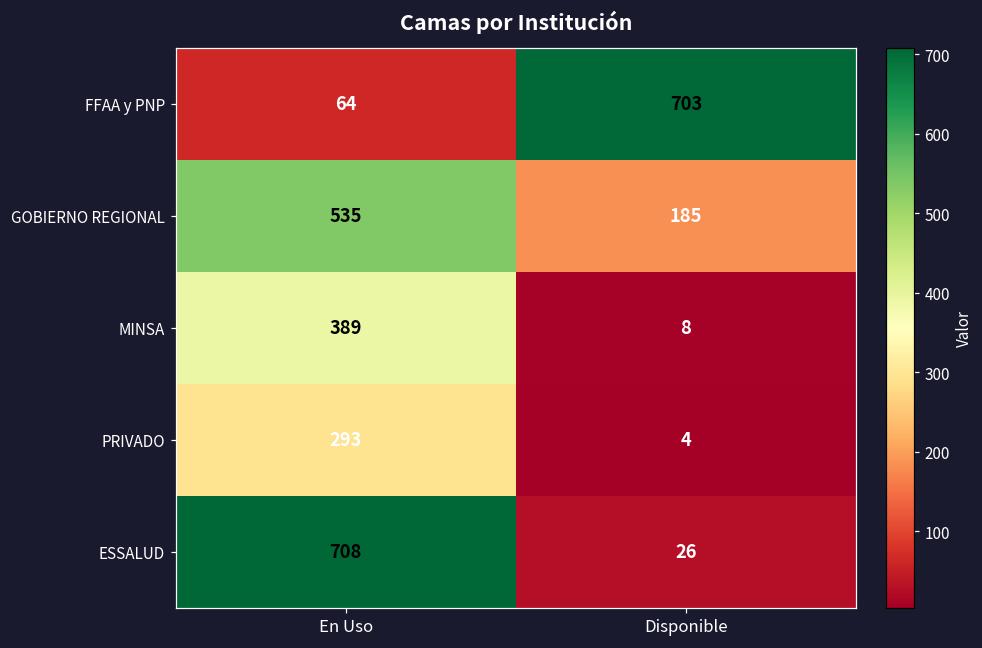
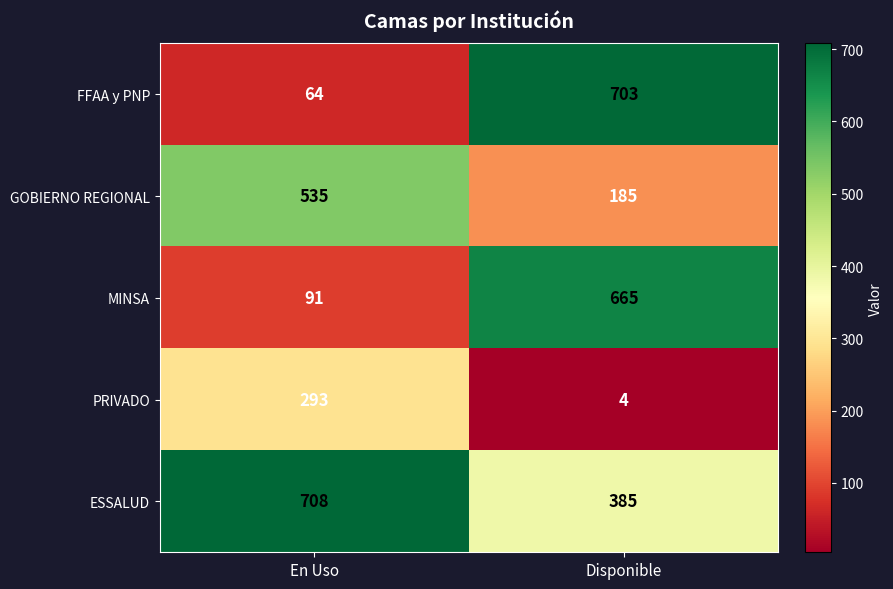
MINSA, En Uso: 389 -> 91
MINSA, Disponible: 8 -> 665
ESSALUD, Disponible: 26 -> 385
